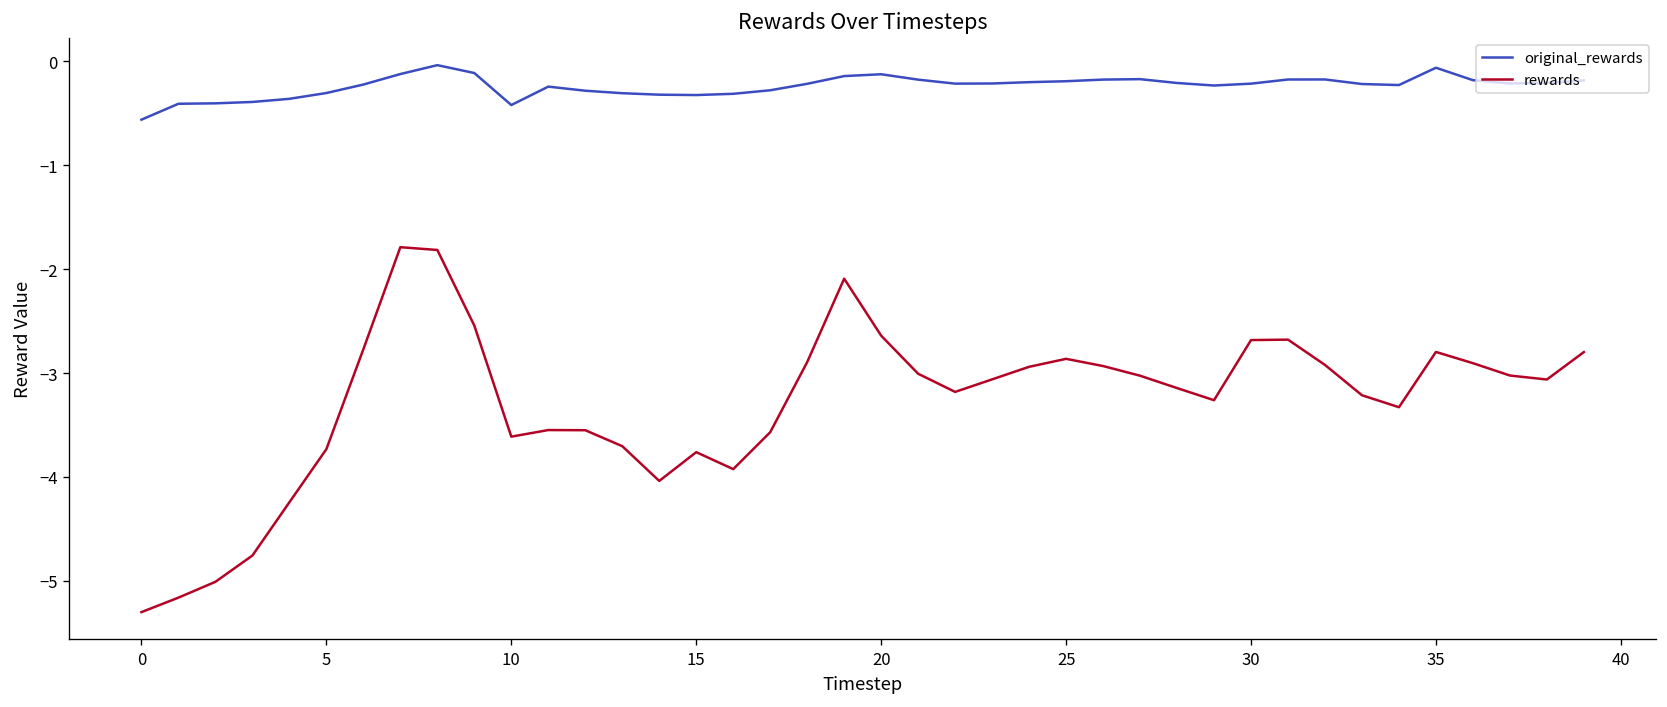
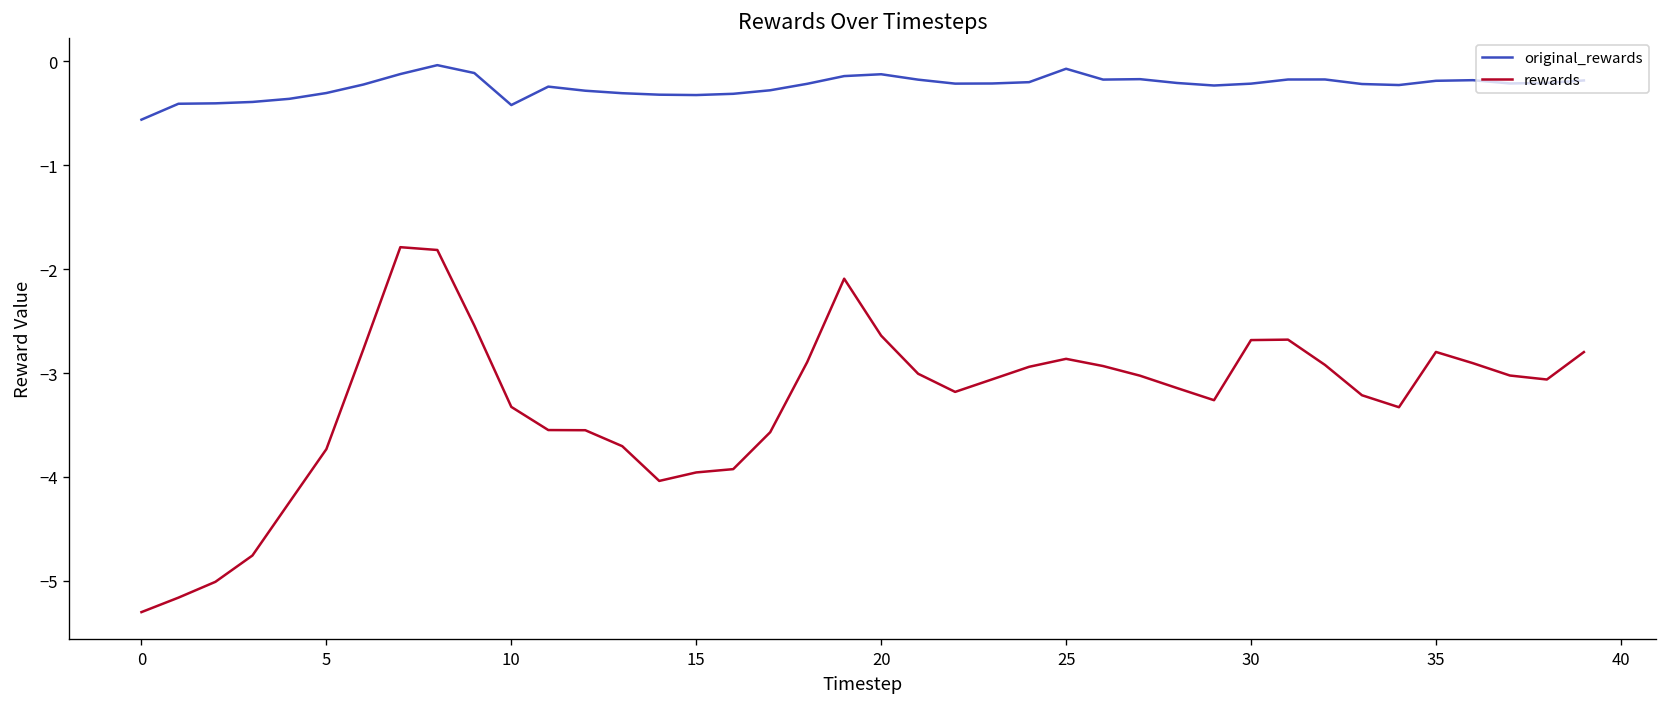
rewards, 10: -3.6 -> -3.3
rewards, 15: -3.8 -> -4.0
original_rewards, 25: -0.2 -> -0.1
original_rewards, 35: -0.1 -> -0.2
